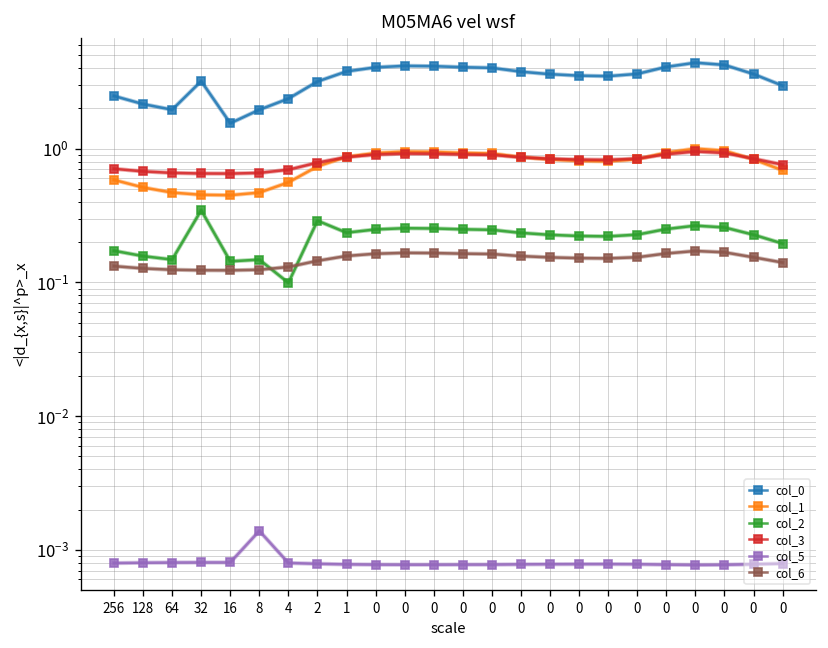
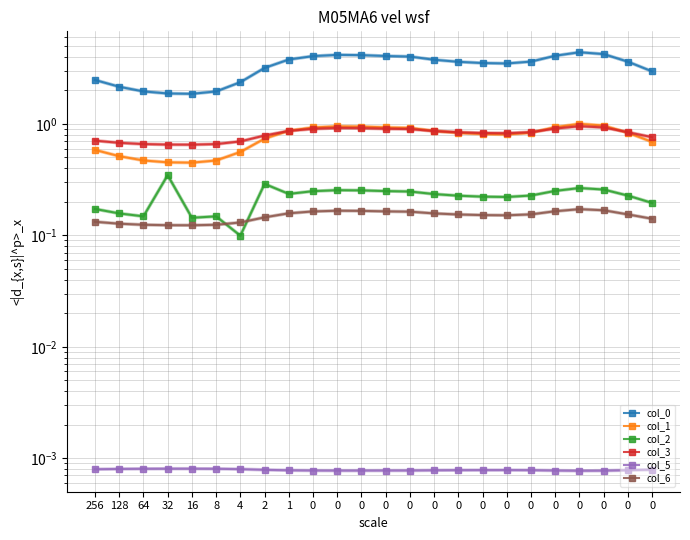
col_0, 32: 3.2 -> 1.9
col_0, 16: 1.5 -> 1.9
col_5, 8: 0.0014 -> 0.0008
